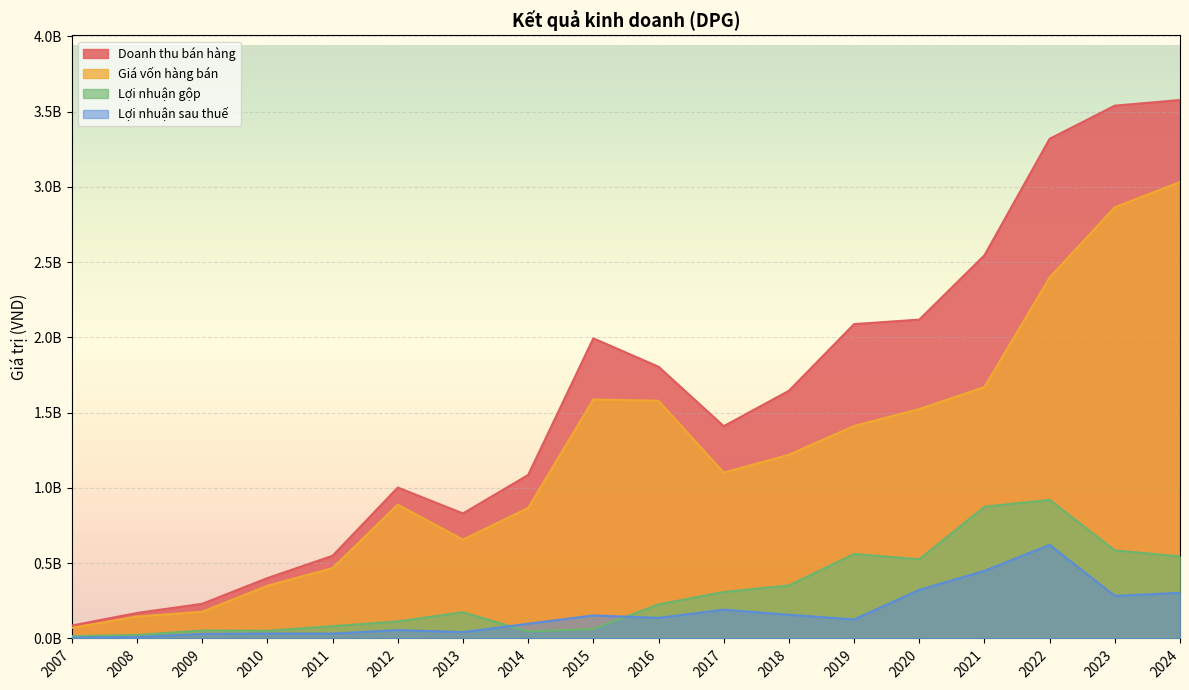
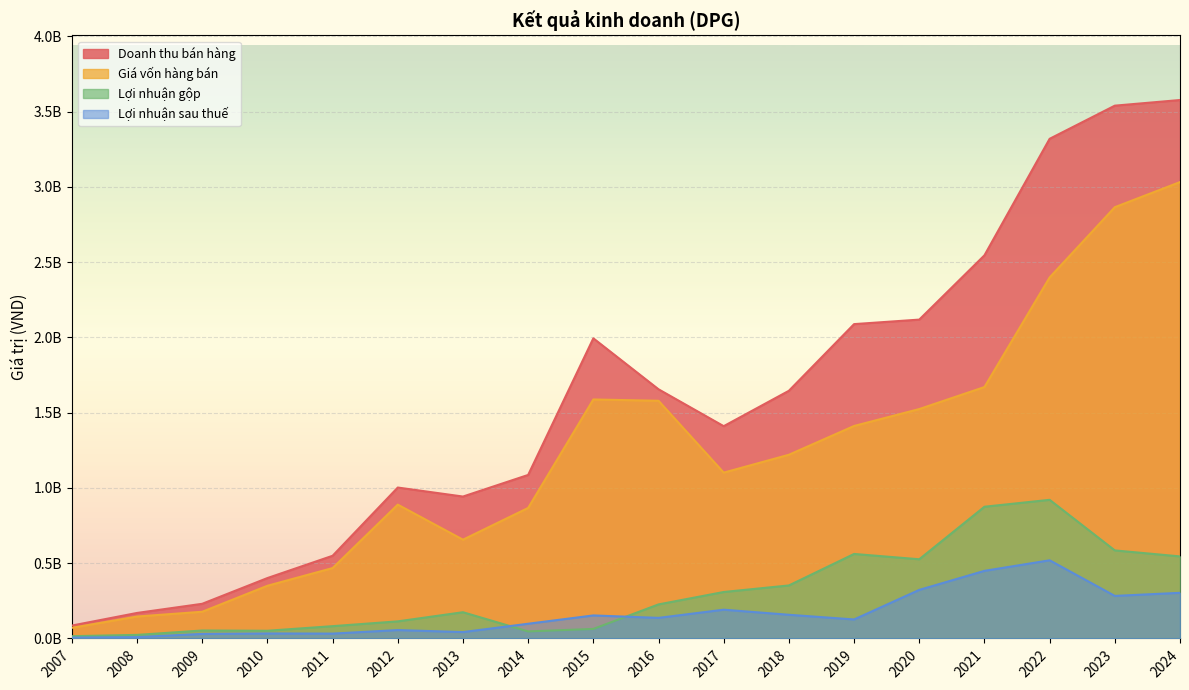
Doanh thu bán hàng, 2013: 830000000 -> 940000000
Doanh thu bán hàng, 2016: 1810000000 -> 1660000000
Lợi nhuận sau thuế, 2022: 620000000 -> 520000000
